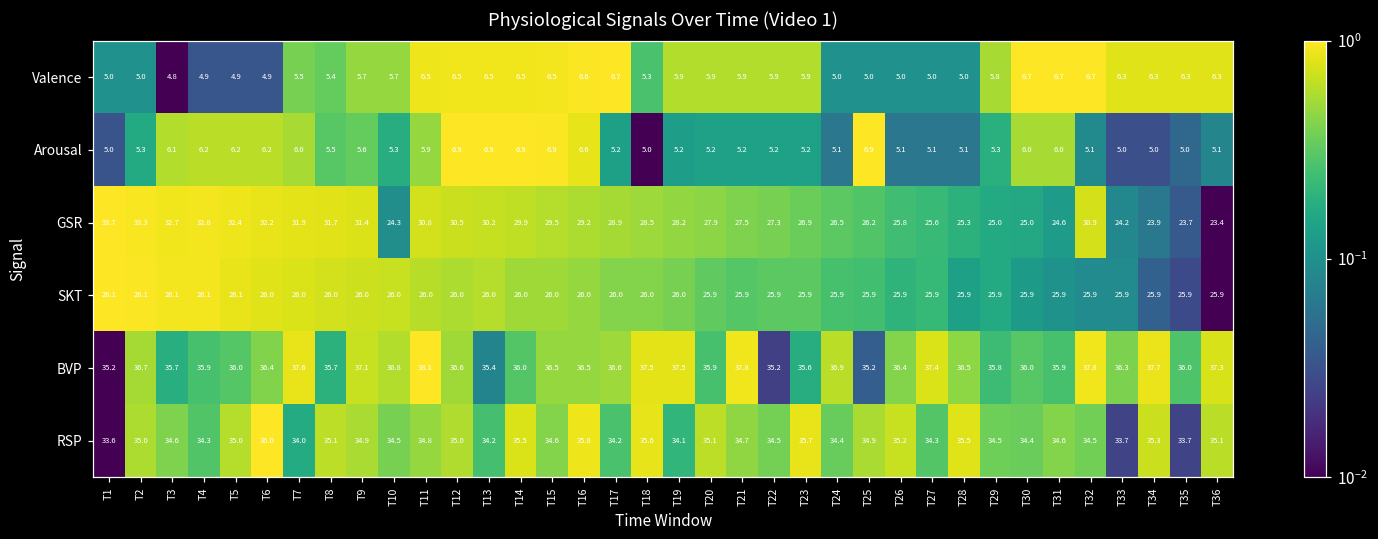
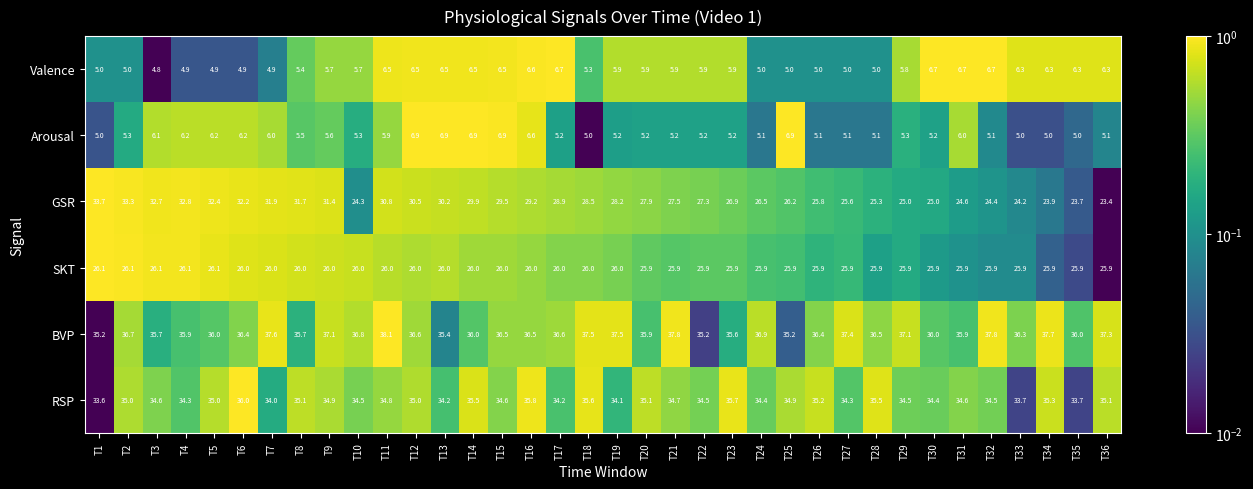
Valence, T7: 5.5 -> 4.9
Arousal, T30: 6.0 -> 5.2
GSR, T32: 30.9 -> 24.4
BVP, T29: 35.8 -> 37.1
